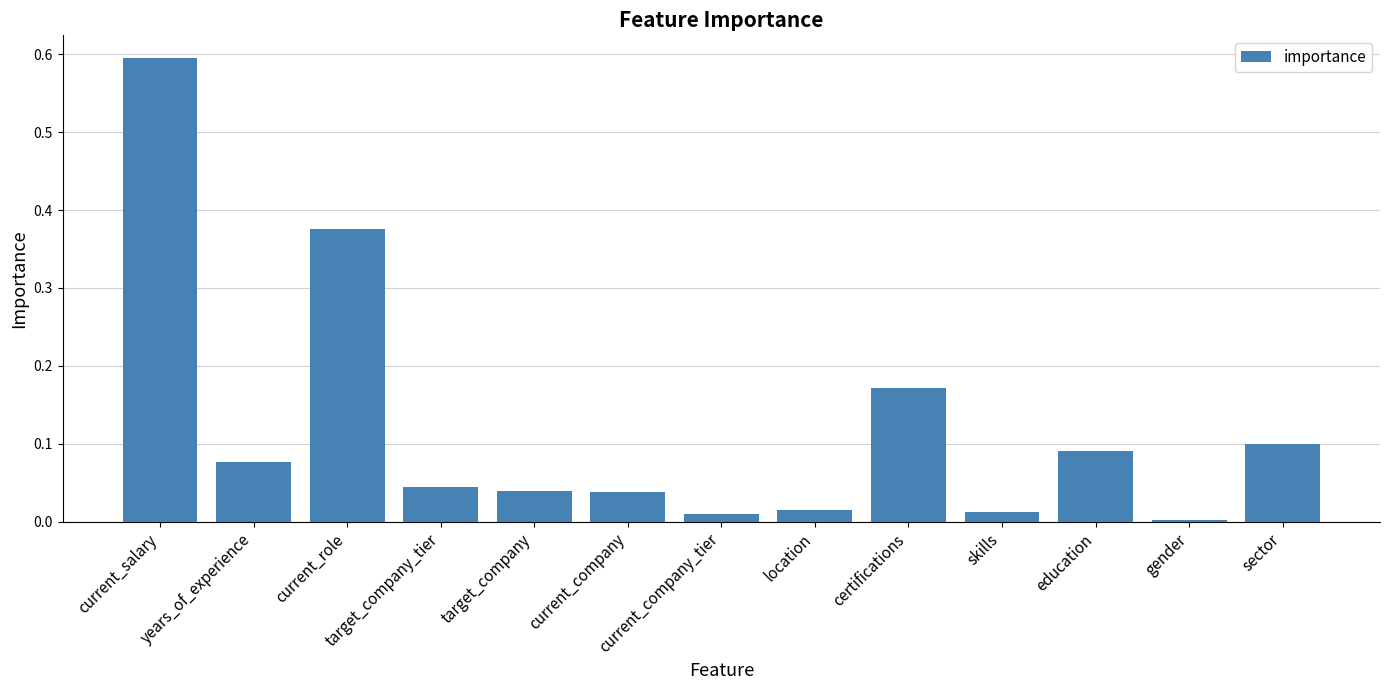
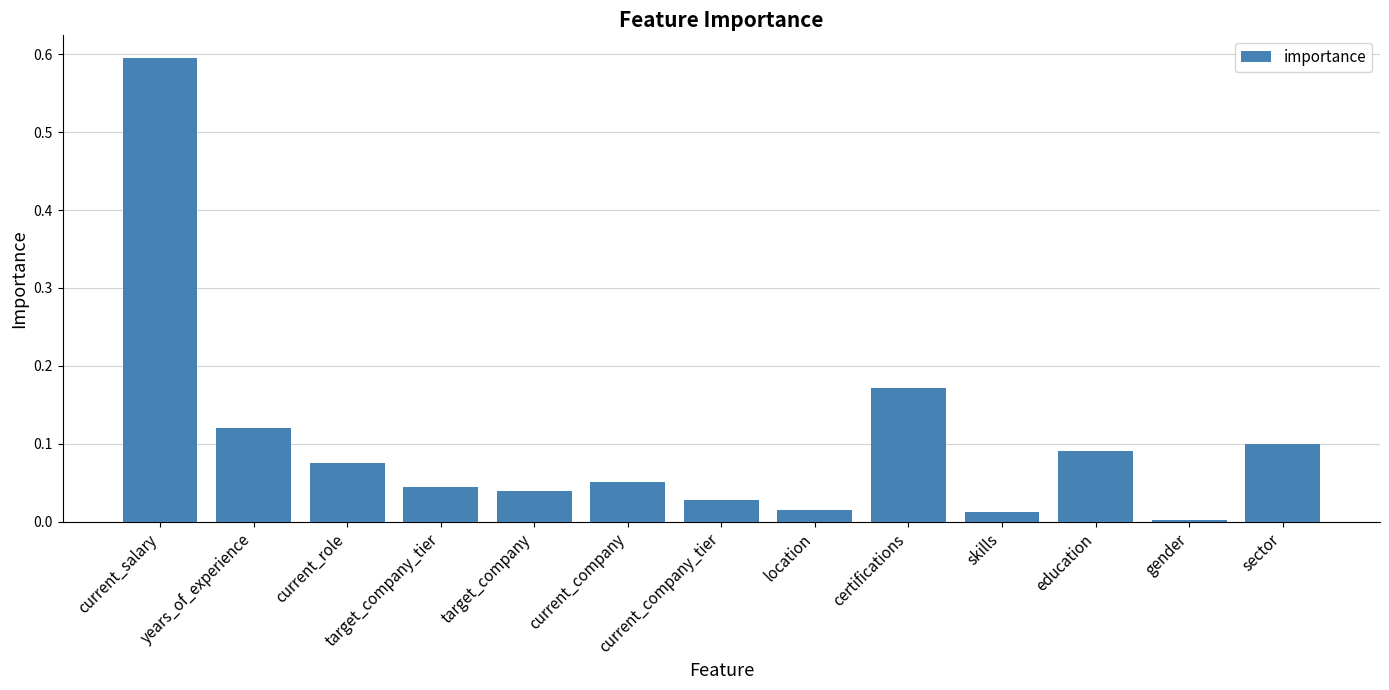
years_of_experience: 0.08 -> 0.12
current_role: 0.38 -> 0.08
current_company: 0.04 -> 0.05
current_company_tier: 0.01 -> 0.03
